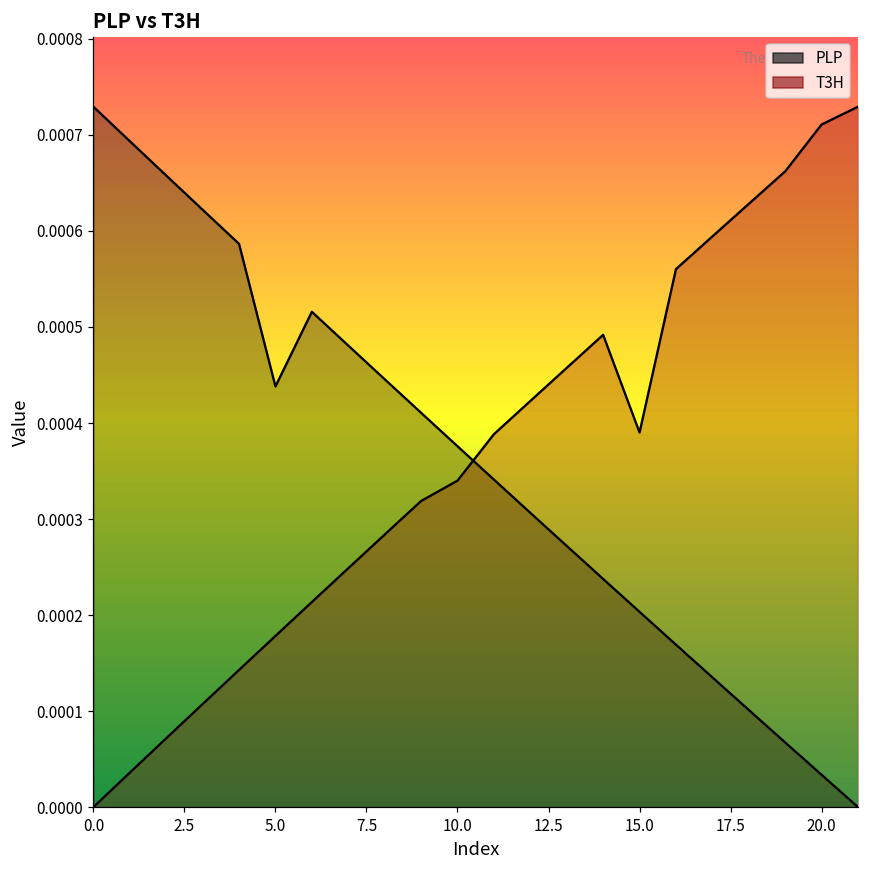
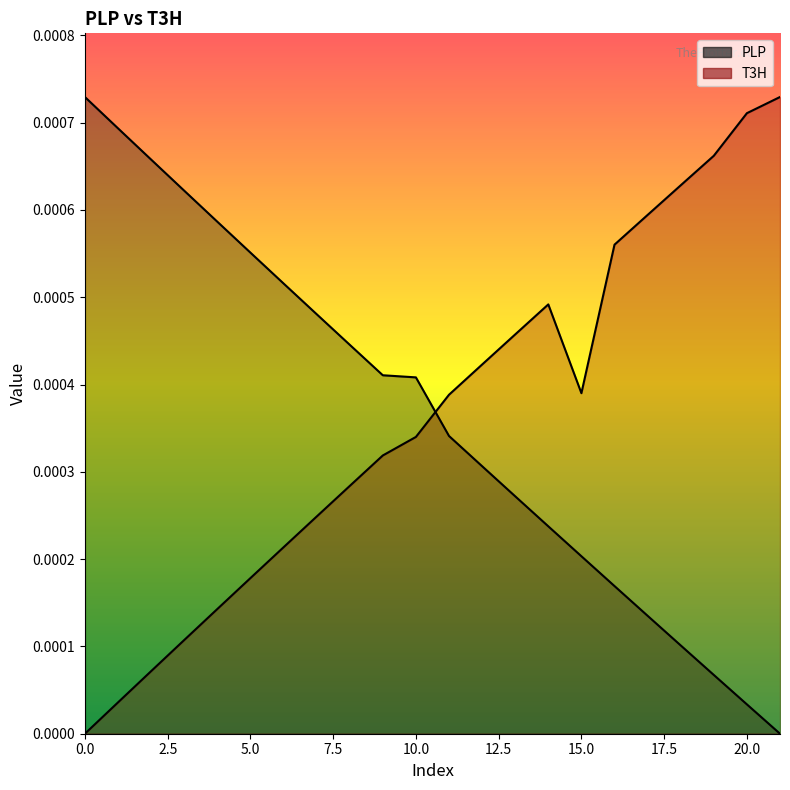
PLP, 5.0: 0.00044 -> 0.00055
PLP, 10.0: 0.00038 -> 0.00041
